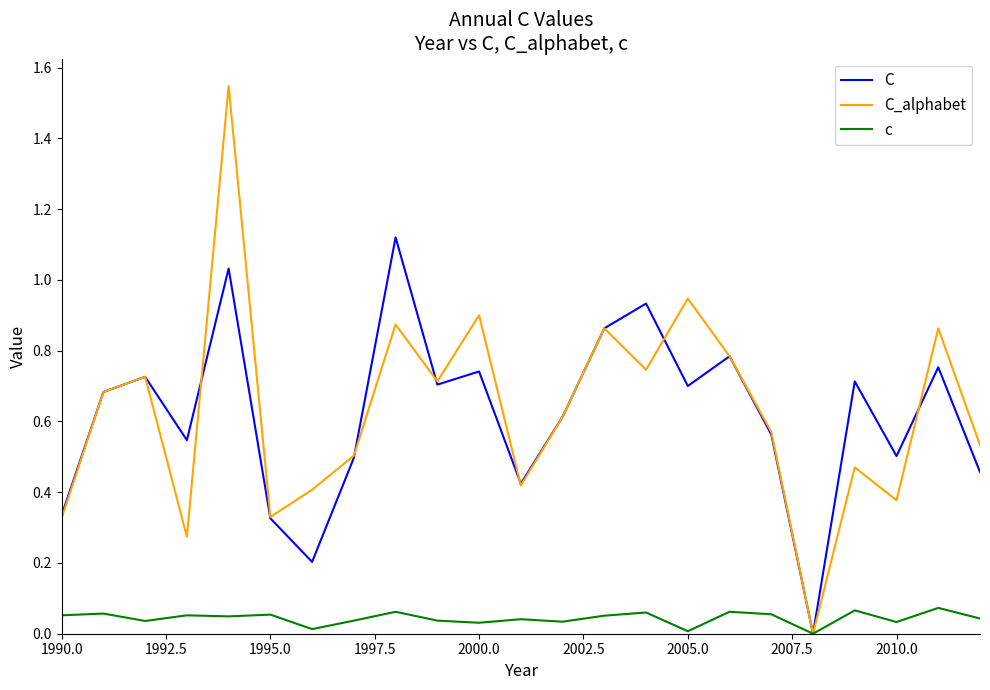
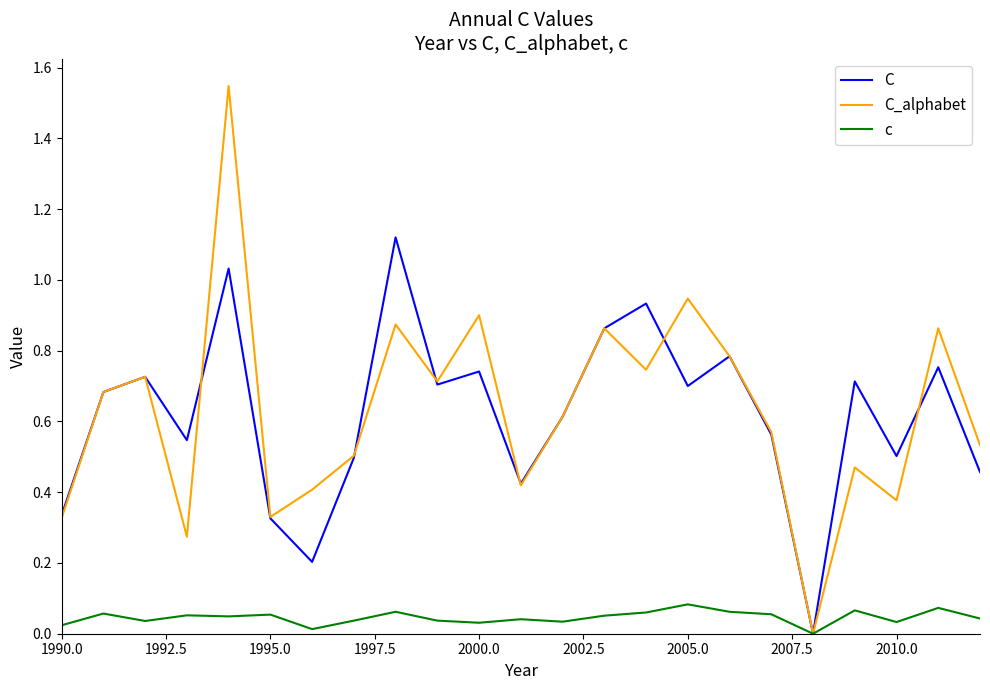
c, 1990.0: 0.05 -> 0.02
c, 2005.0: 0.01 -> 0.08
